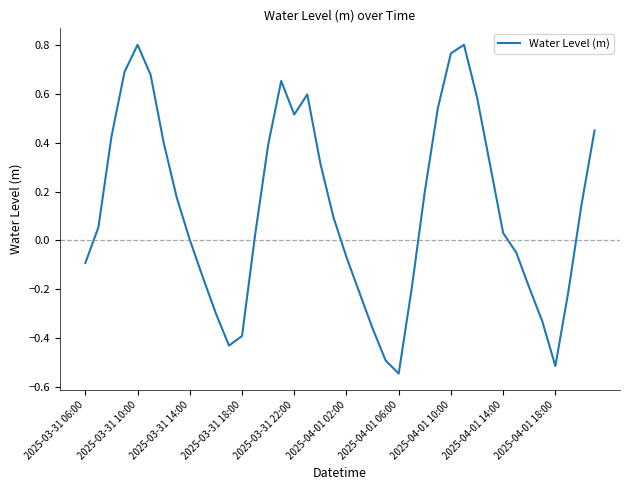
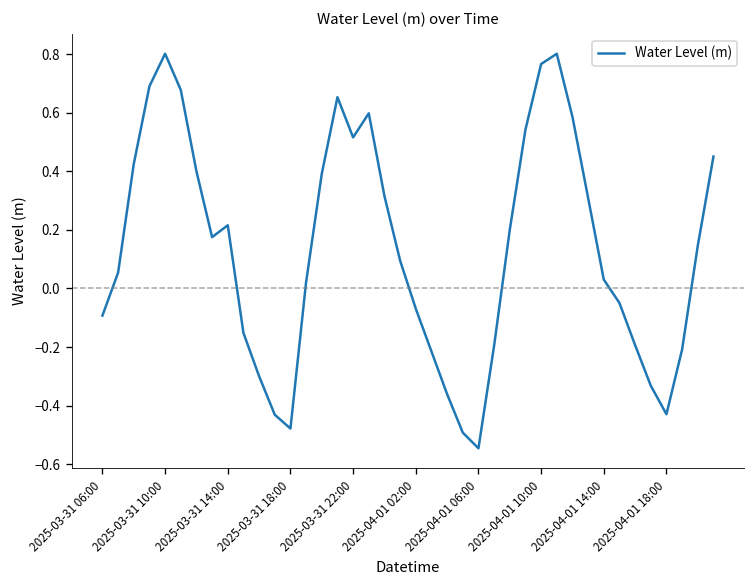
2025-03-31 14:00: 0.00 -> 0.22
2025-03-31 18:00: -0.39 -> -0.48
2025-04-01 18:00: -0.51 -> -0.43
